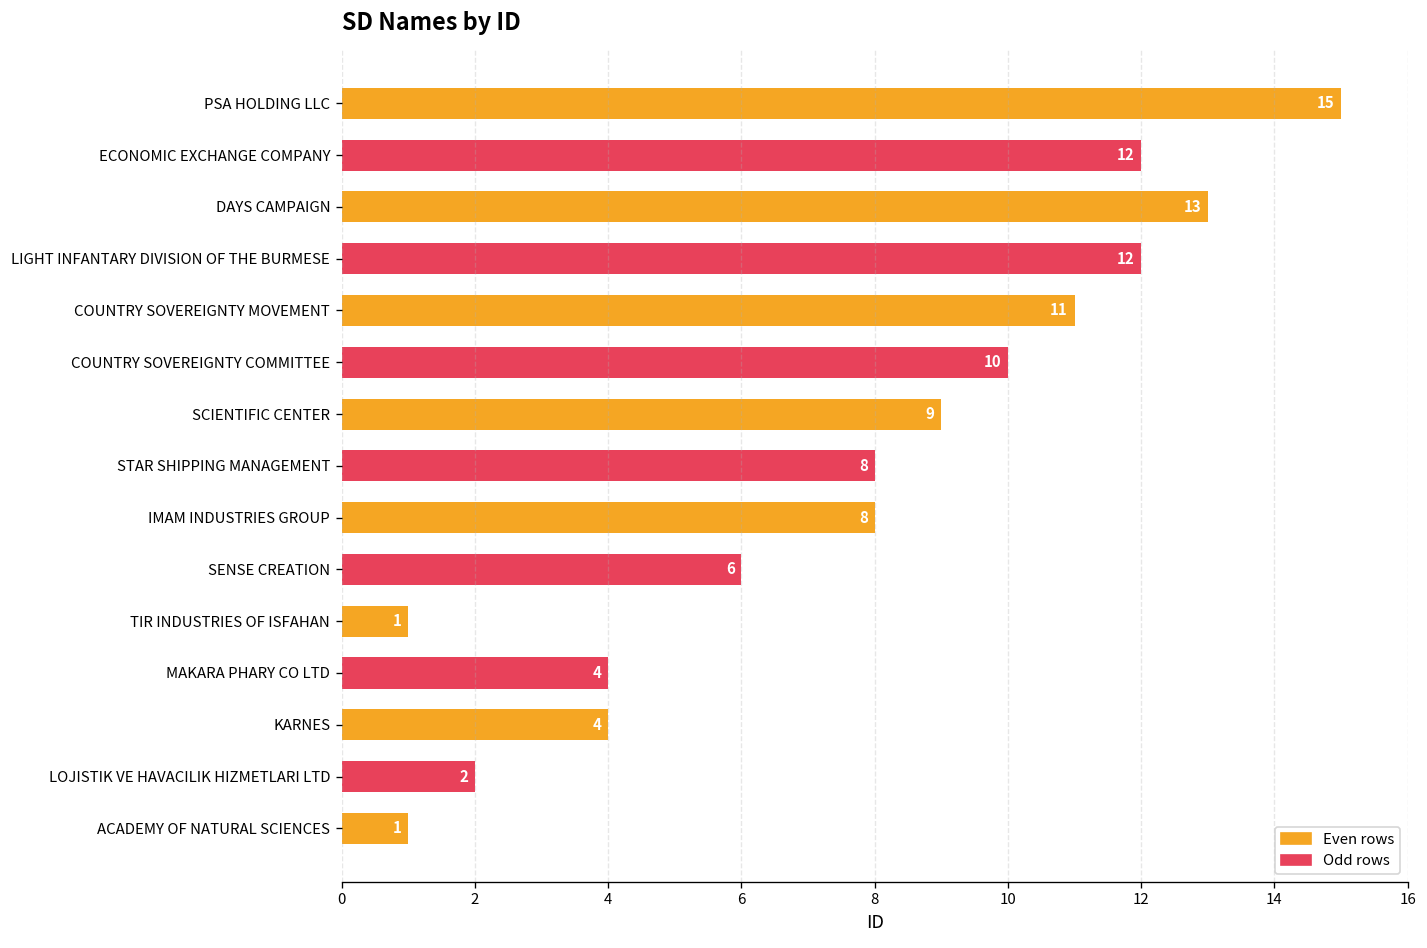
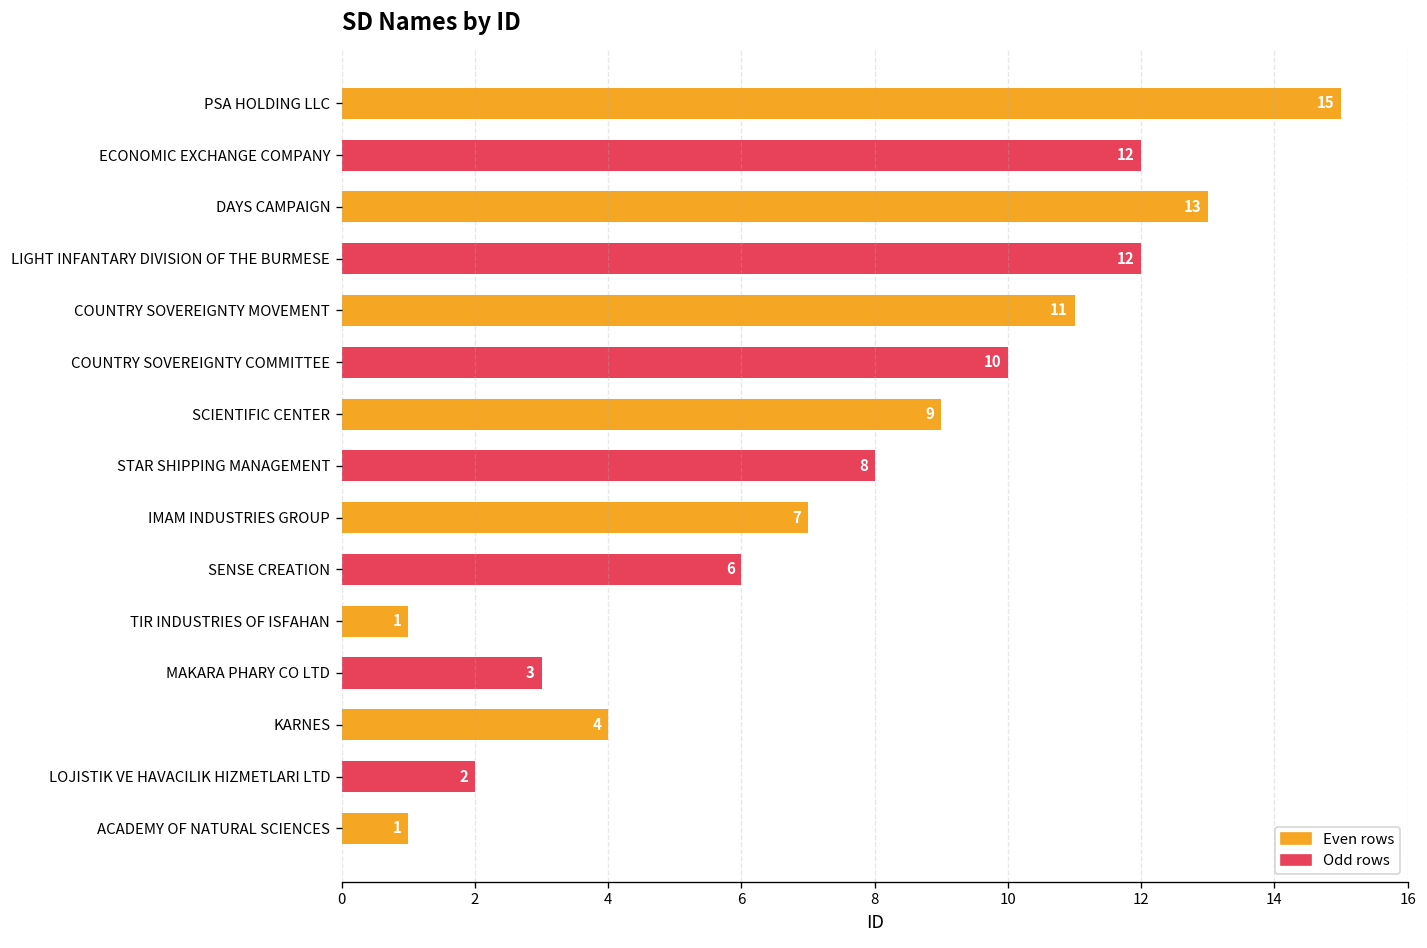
IMAM INDUSTRIES GROUP: 8 -> 7
MAKARA PHARY CO LTD: 4 -> 3
